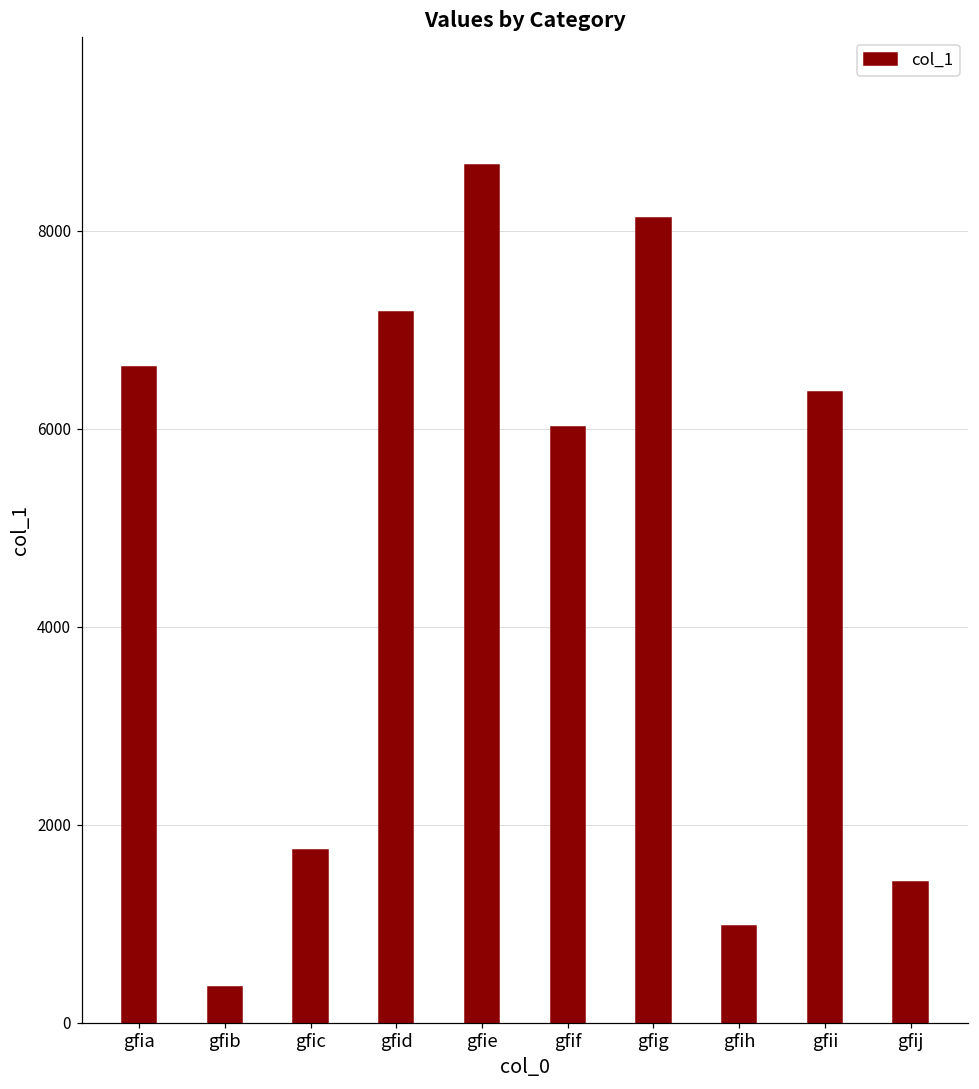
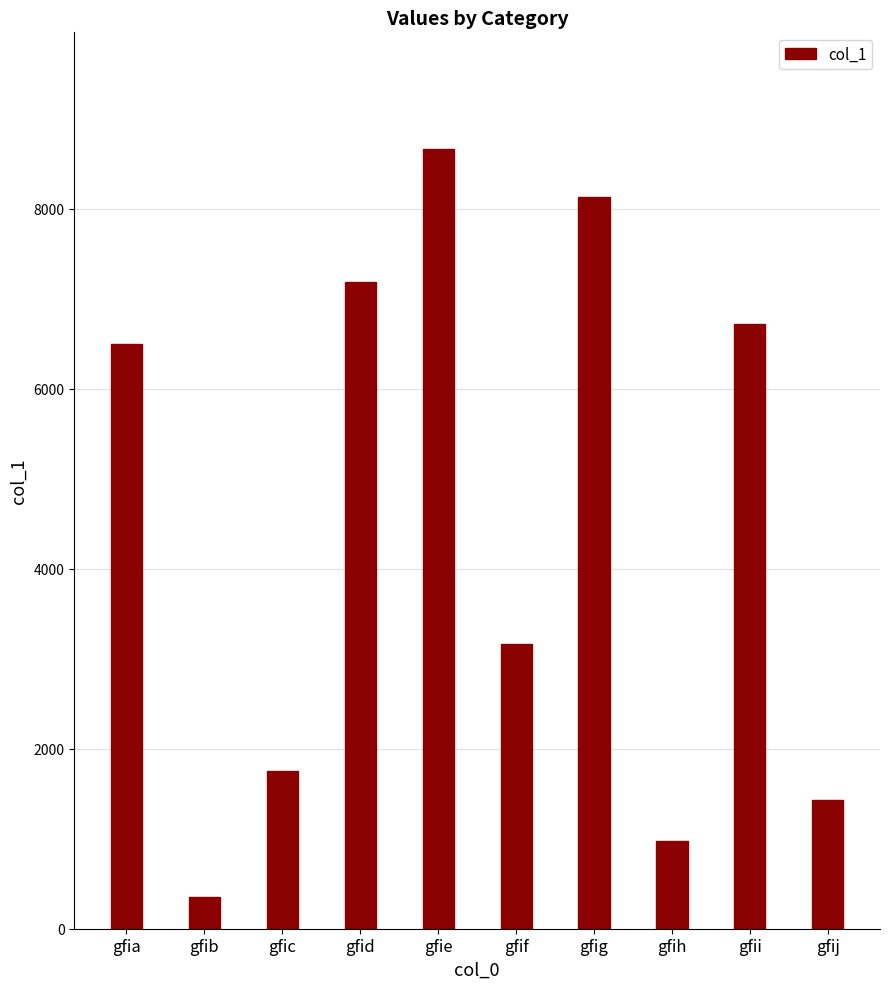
gfia: 6600 -> 6500
gfif: 6000 -> 3200
gfii: 6400 -> 6700
